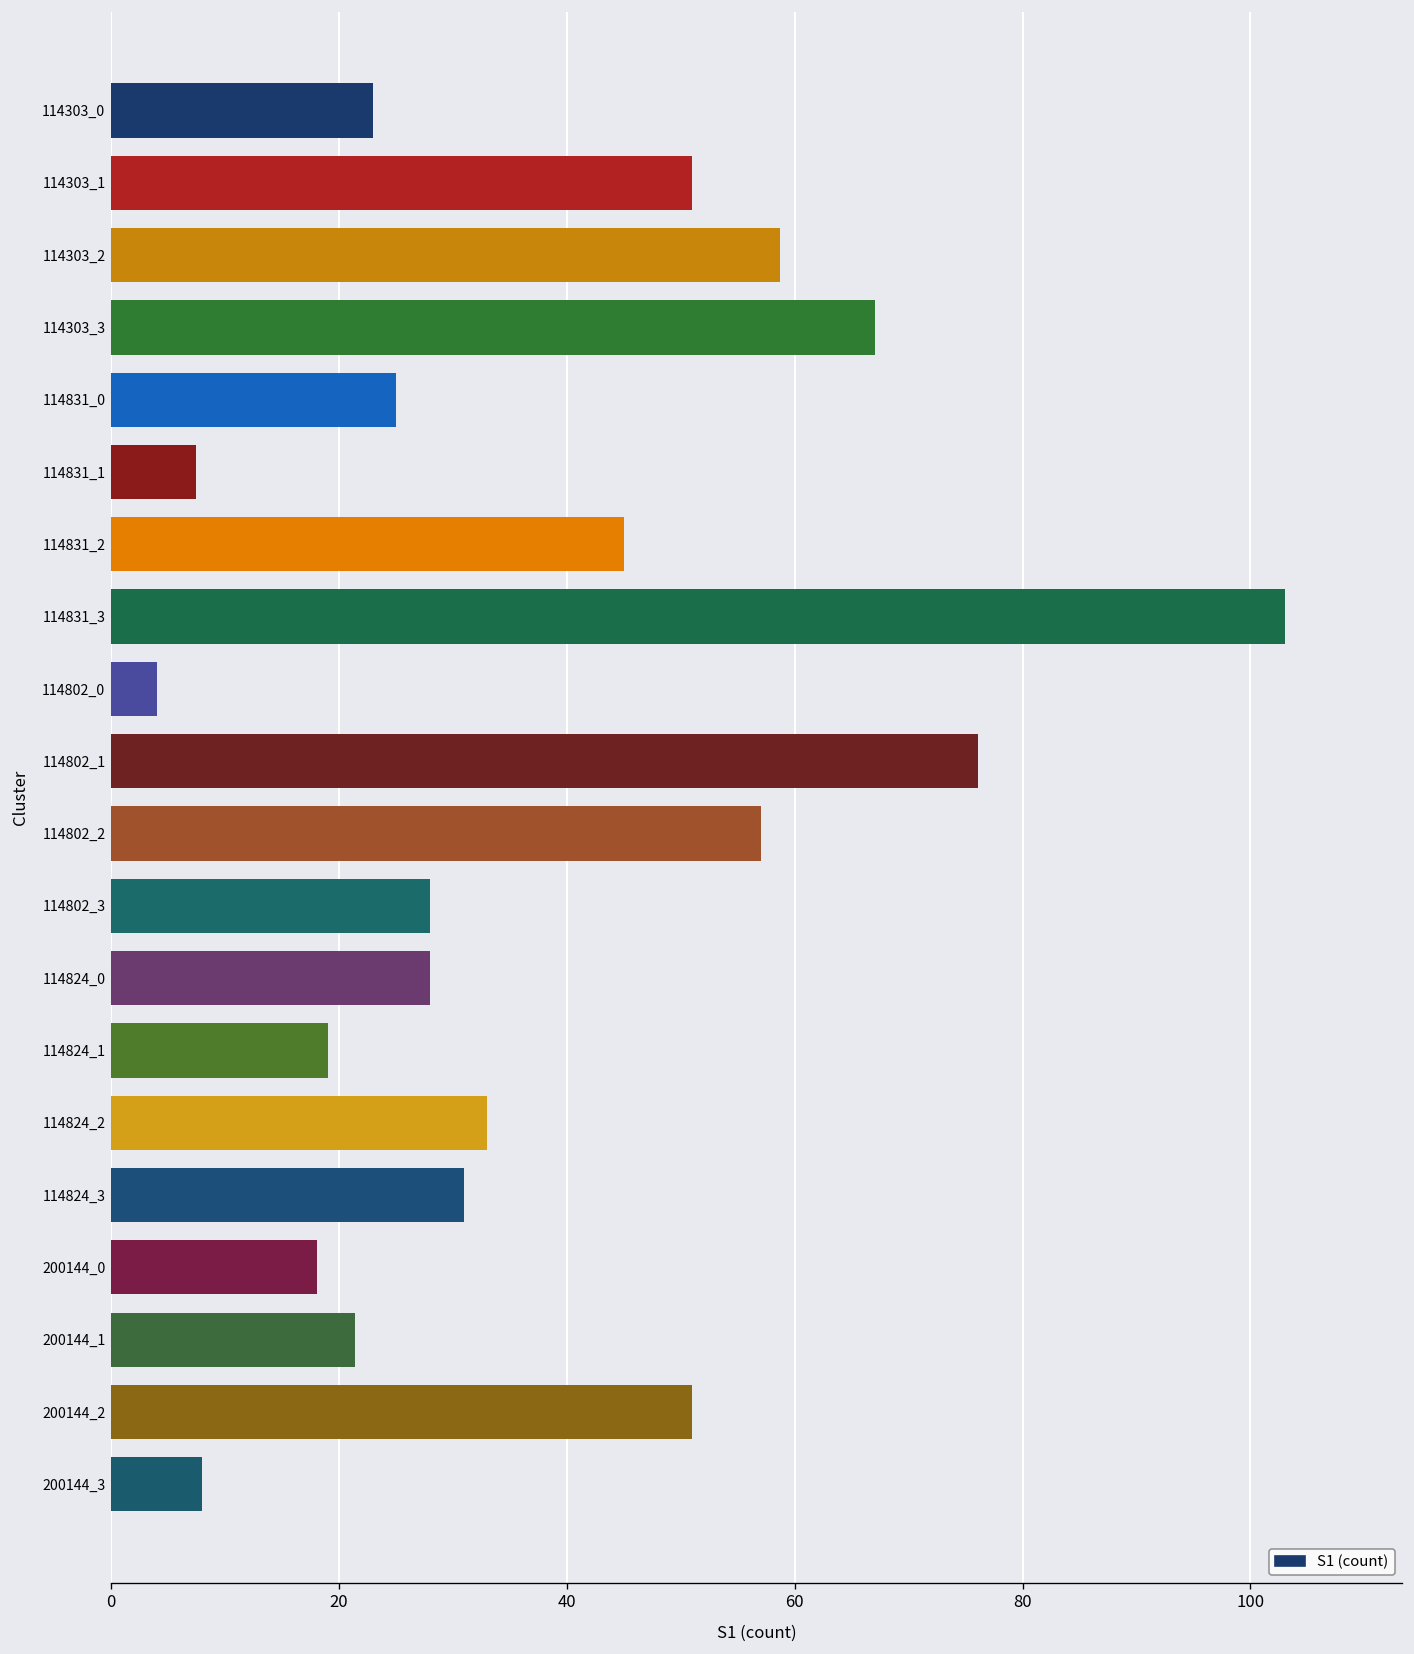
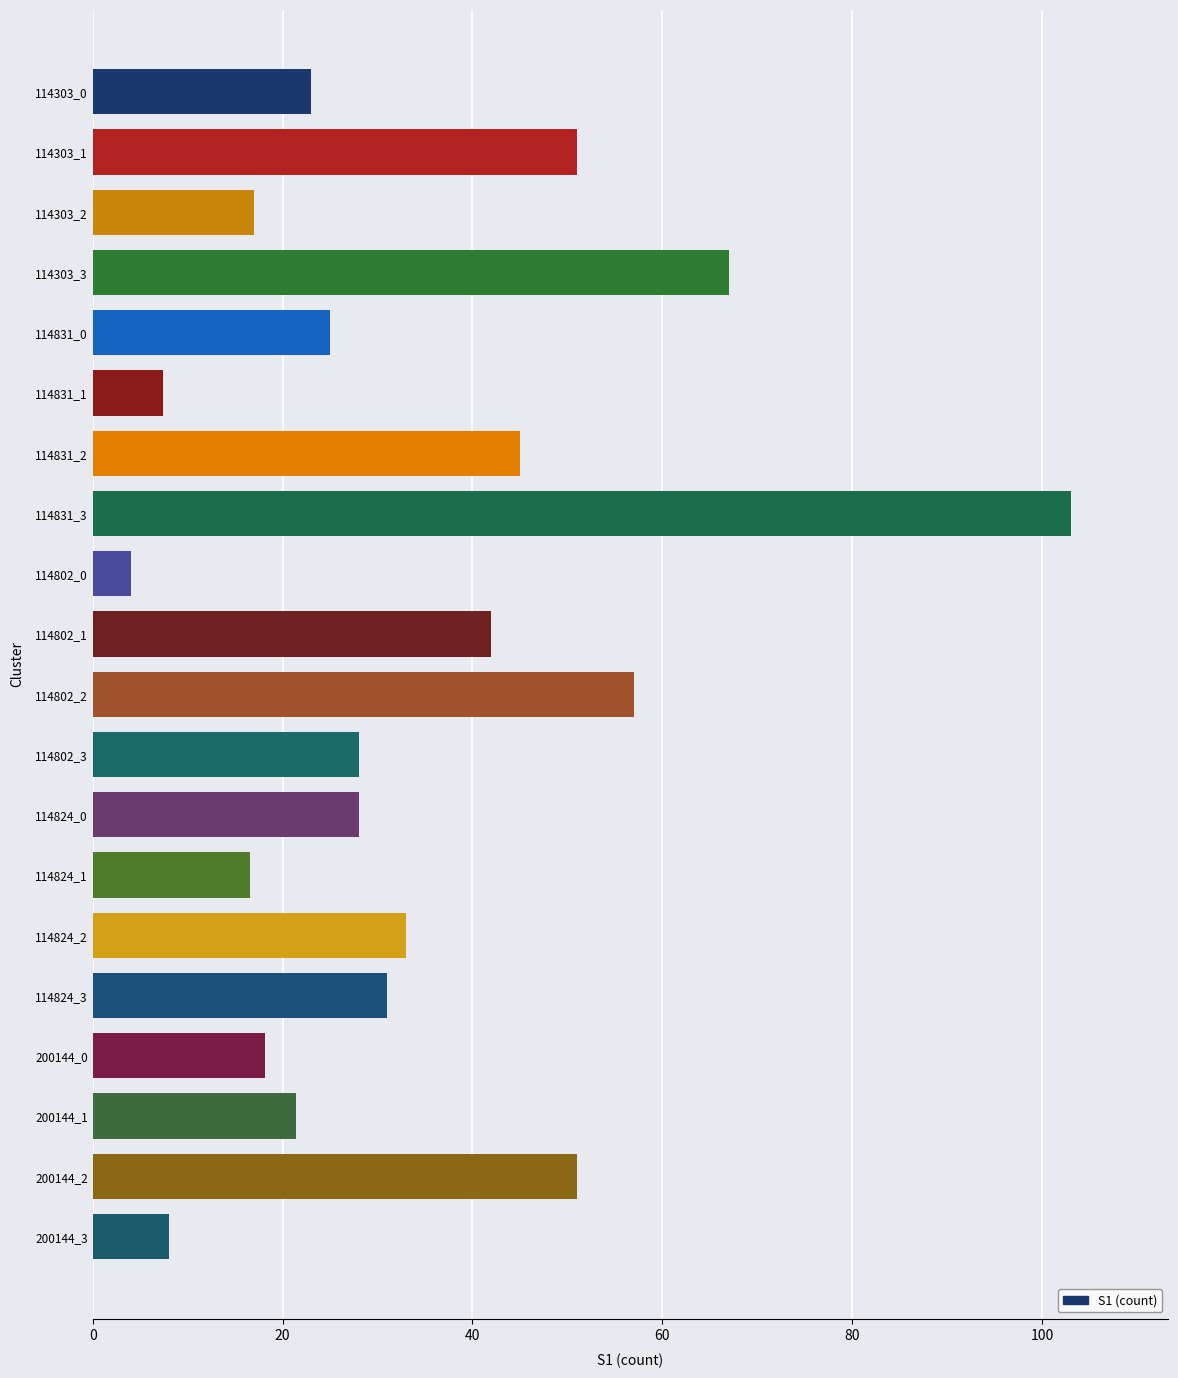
114303_2: 59 -> 17
114802_1: 76 -> 42
114824_1: 19 -> 17
